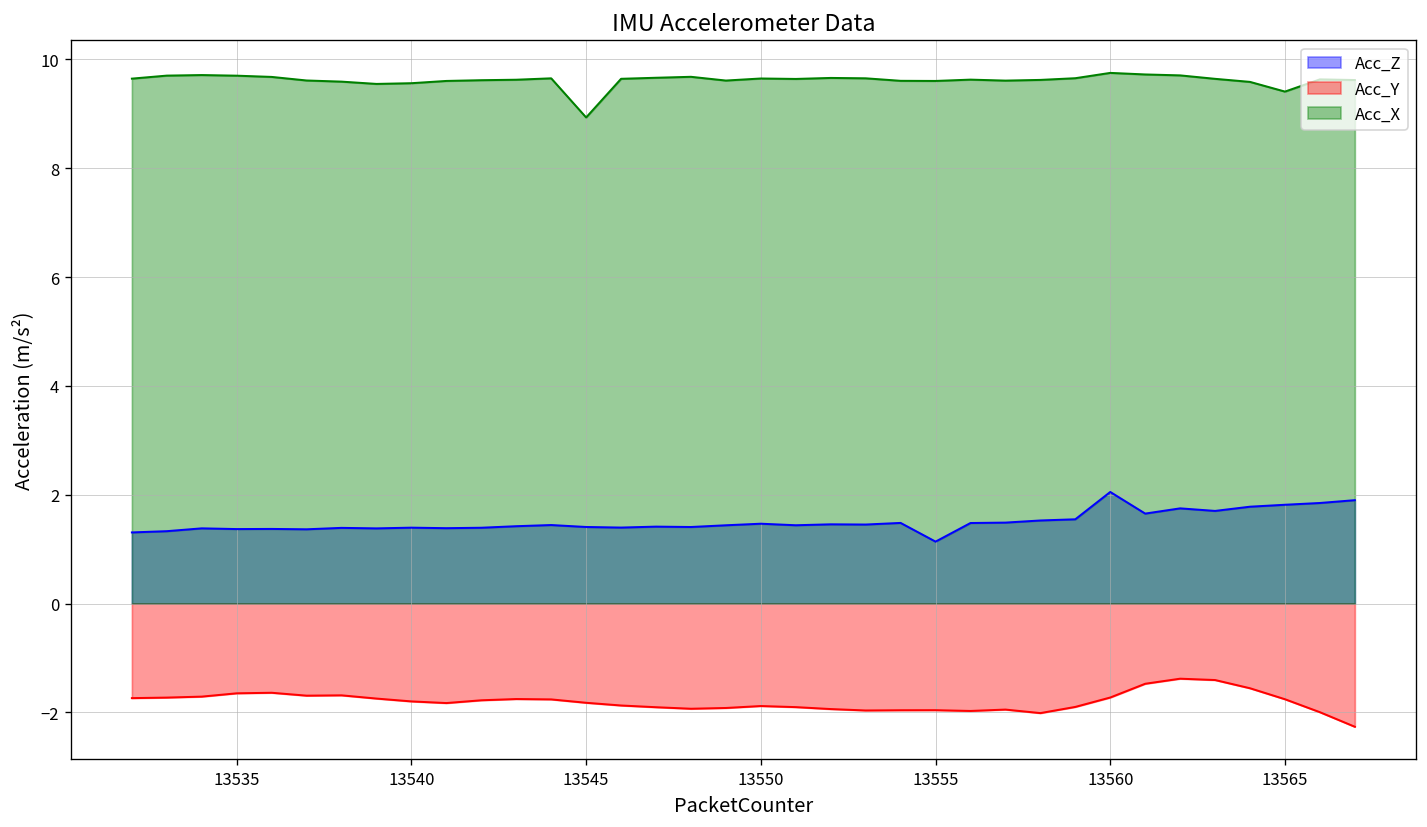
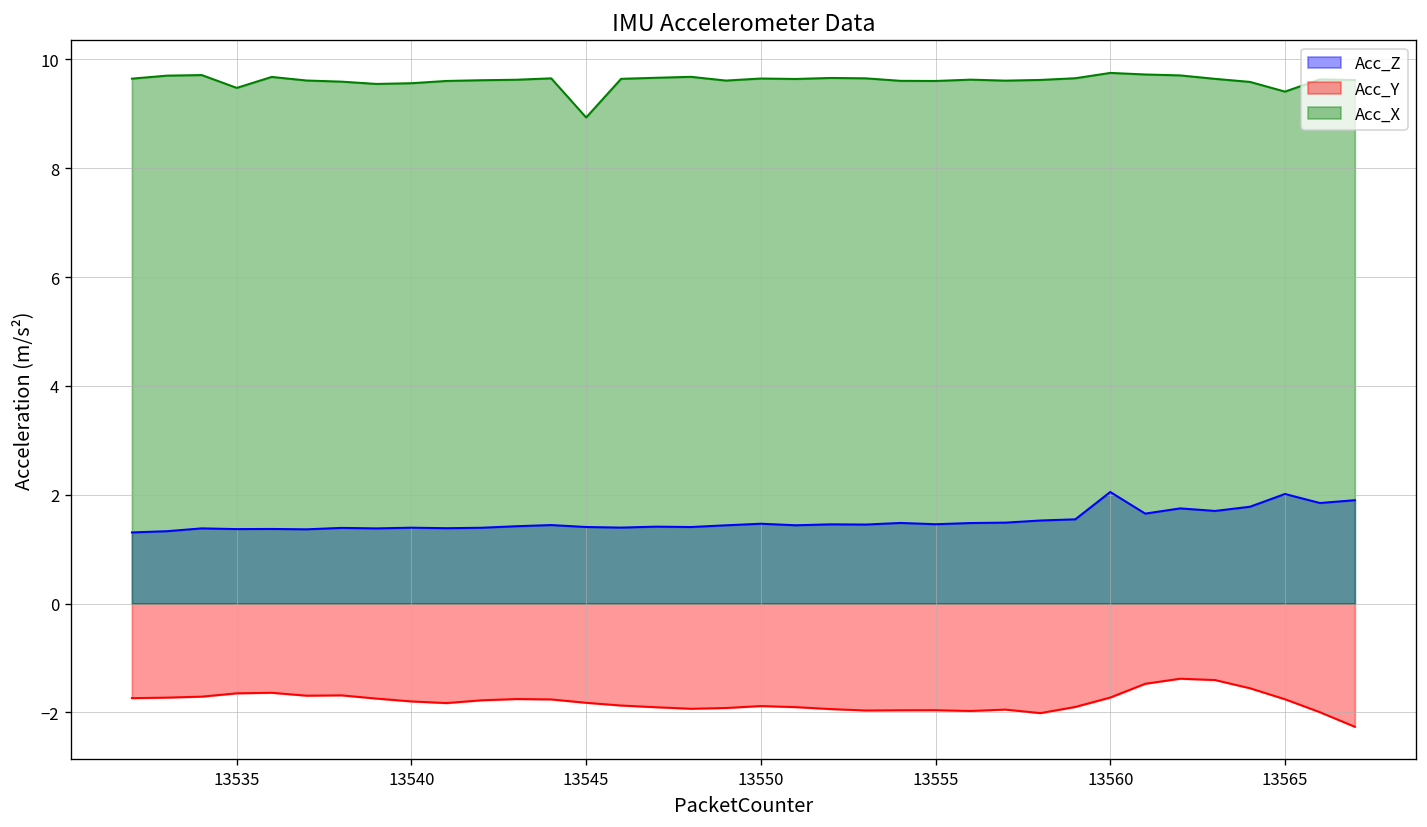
Acc_X, 13535: 9.7 -> 9.5
Acc_Z, 13555: 1.1 -> 1.5
Acc_Z, 13565: 1.8 -> 2.0
